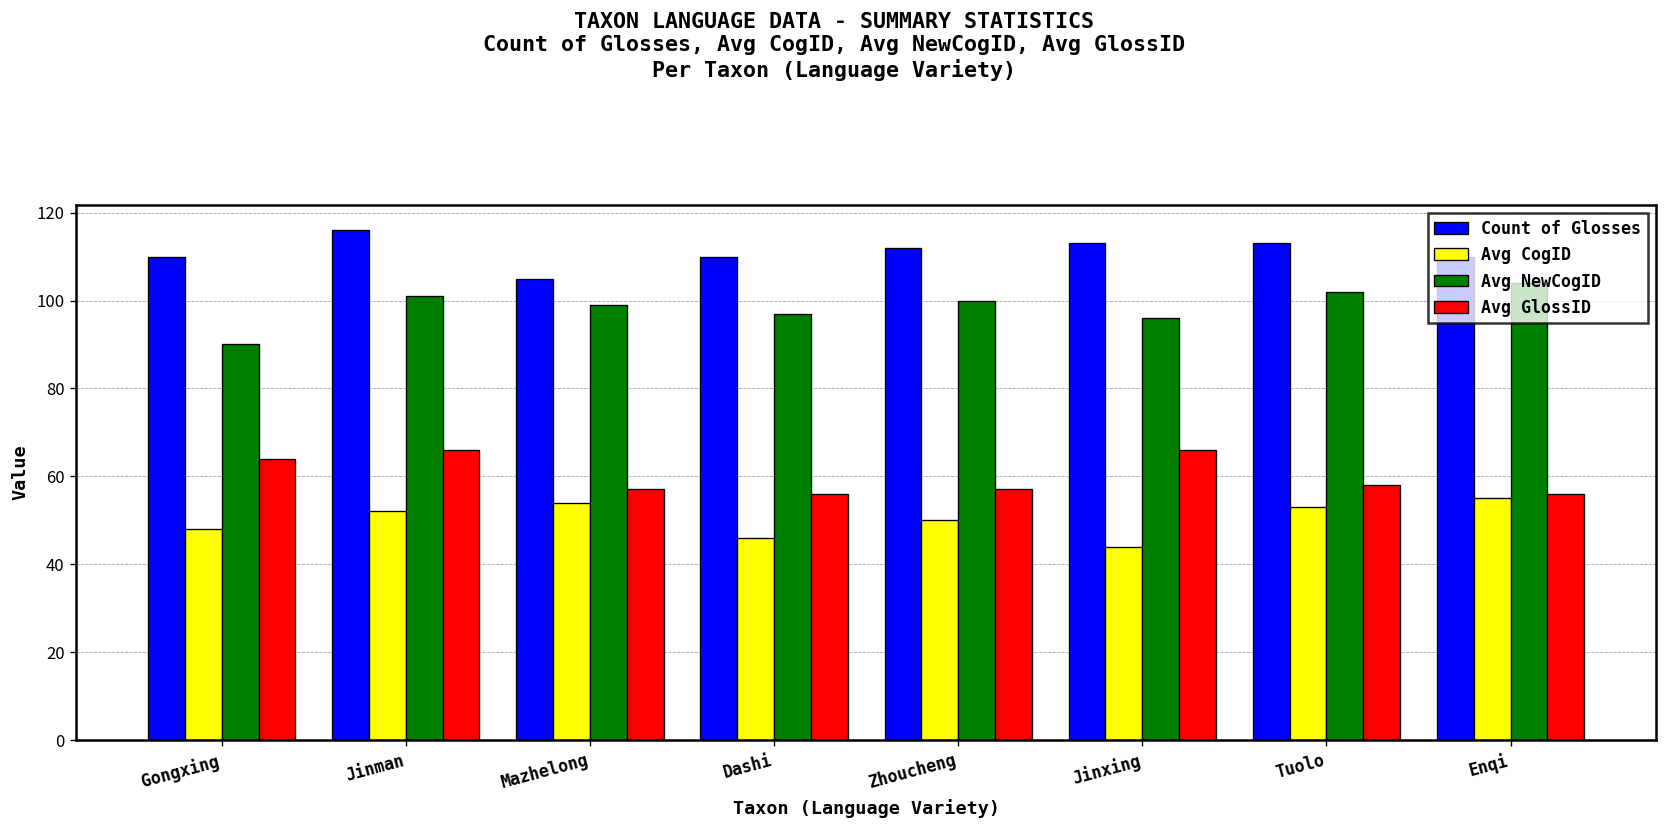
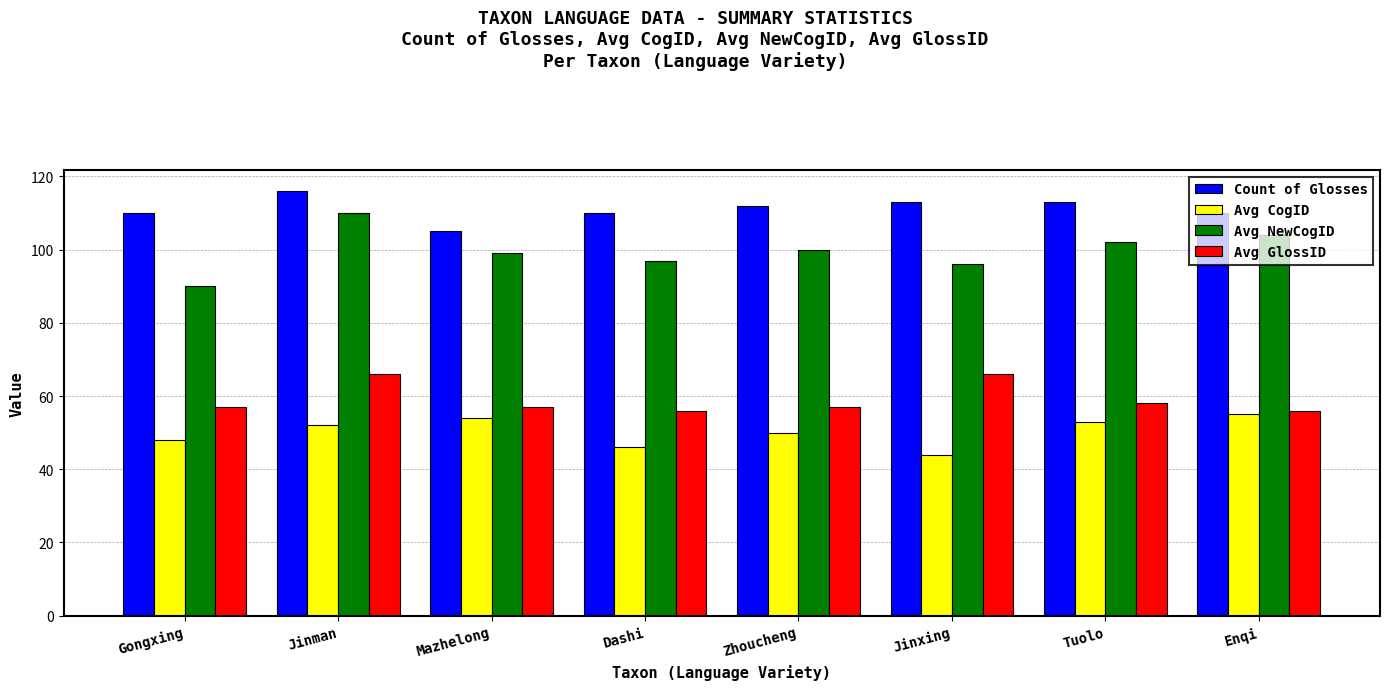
Avg GlossID, Gongxing: 64 -> 57
Avg NewCogID, Jinman: 101 -> 110
